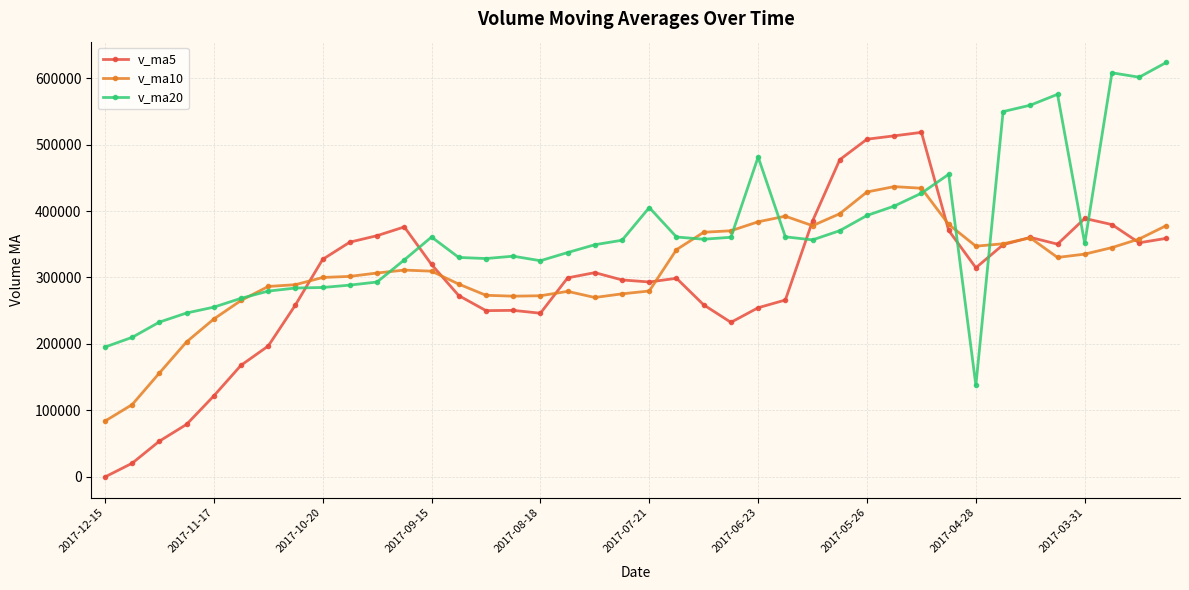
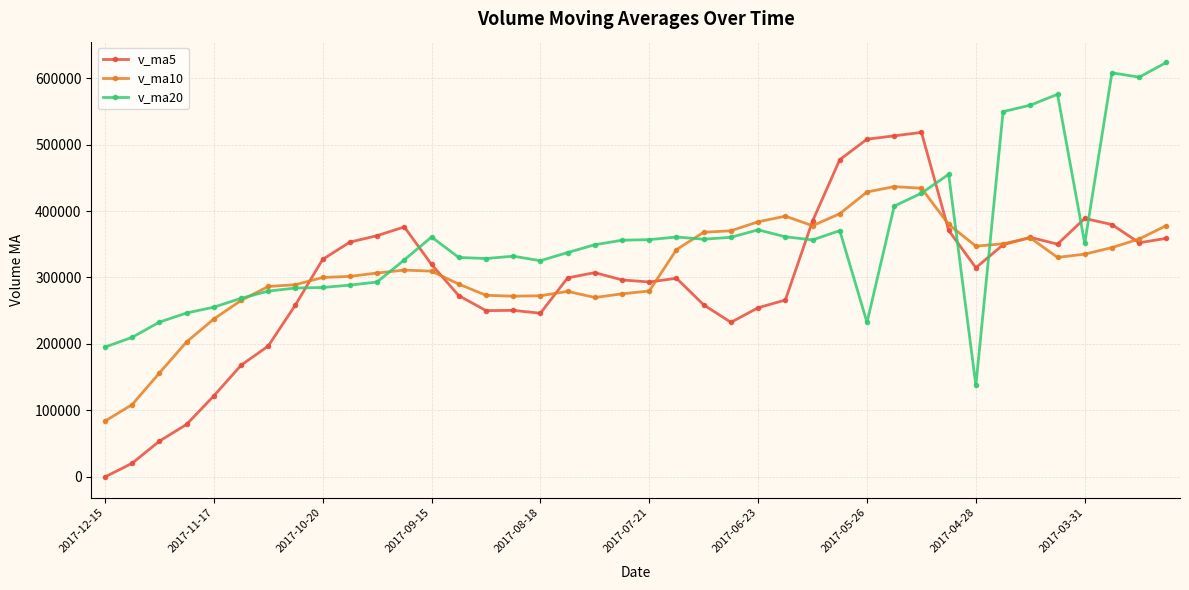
v_ma20, 2017-07-21: 410000 -> 360000
v_ma20, 2017-06-23: 480000 -> 370000
v_ma20, 2017-05-26: 390000 -> 230000
